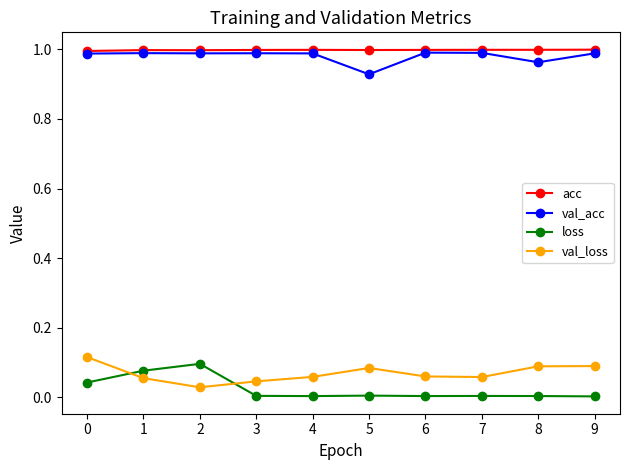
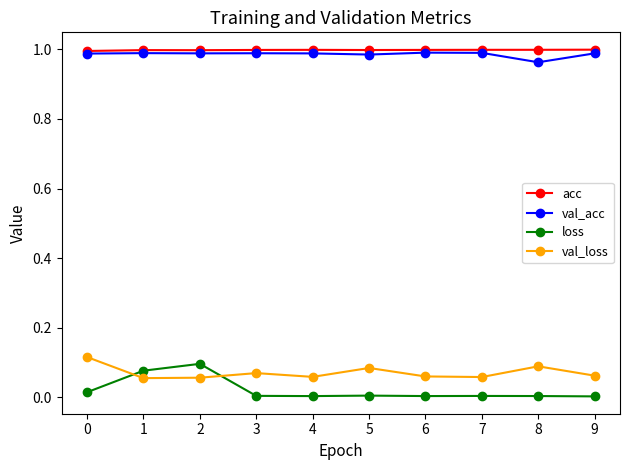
loss, 0: 0.04 -> 0.01
val_loss, 2: 0.03 -> 0.06
val_loss, 3: 0.05 -> 0.07
val_acc, 5: 0.93 -> 0.99
val_loss, 9: 0.09 -> 0.06
